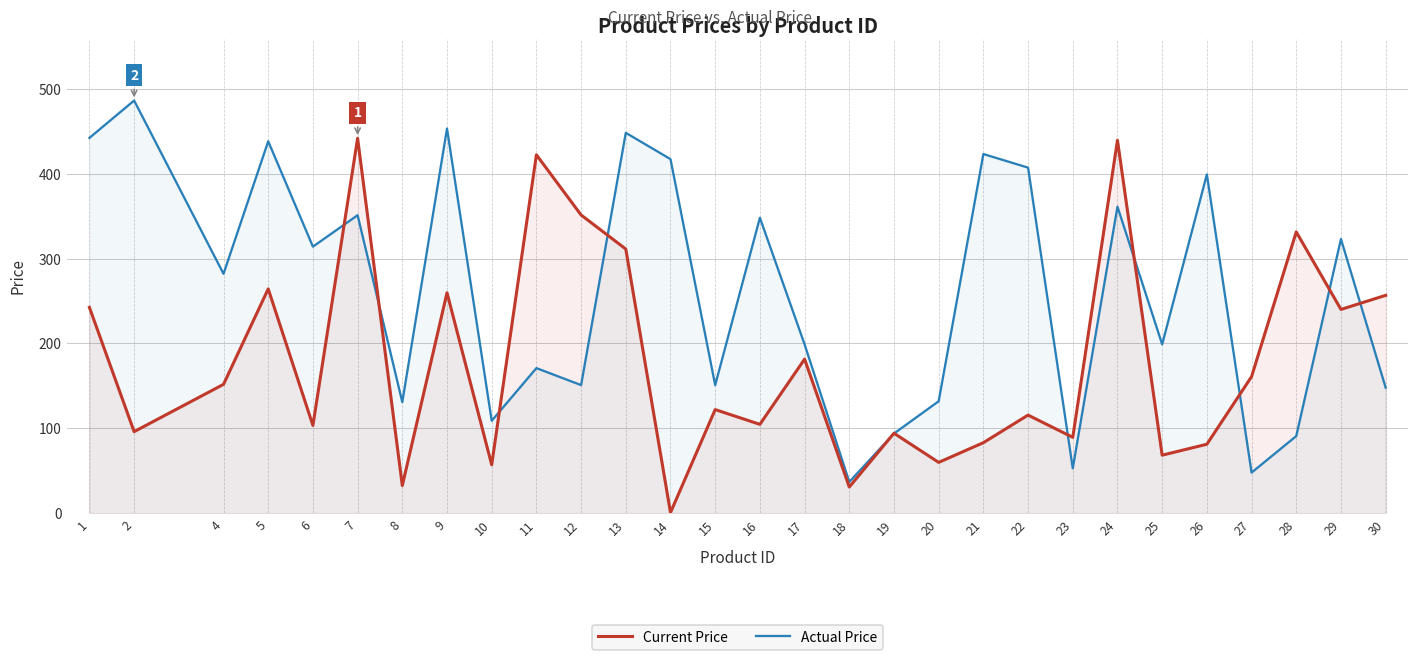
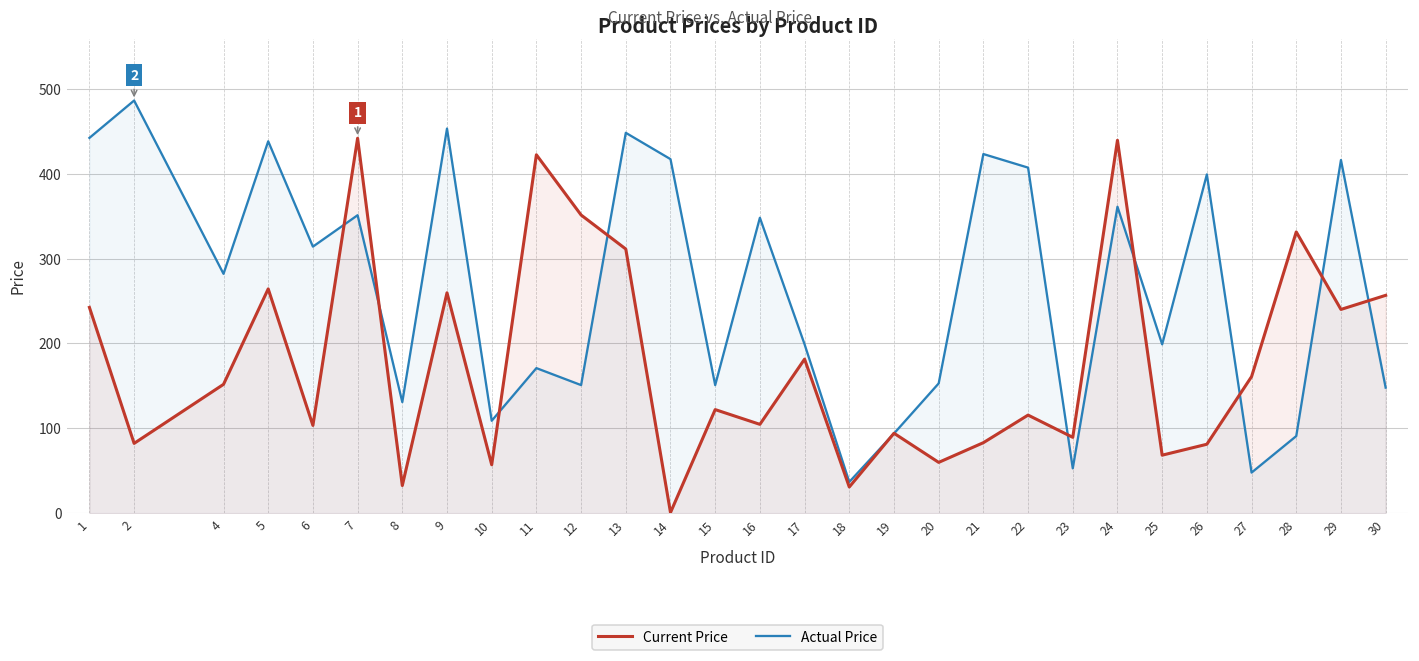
Current Price, 2: 100 -> 80
Actual Price, 20: 130 -> 150
Actual Price, 29: 320 -> 420
